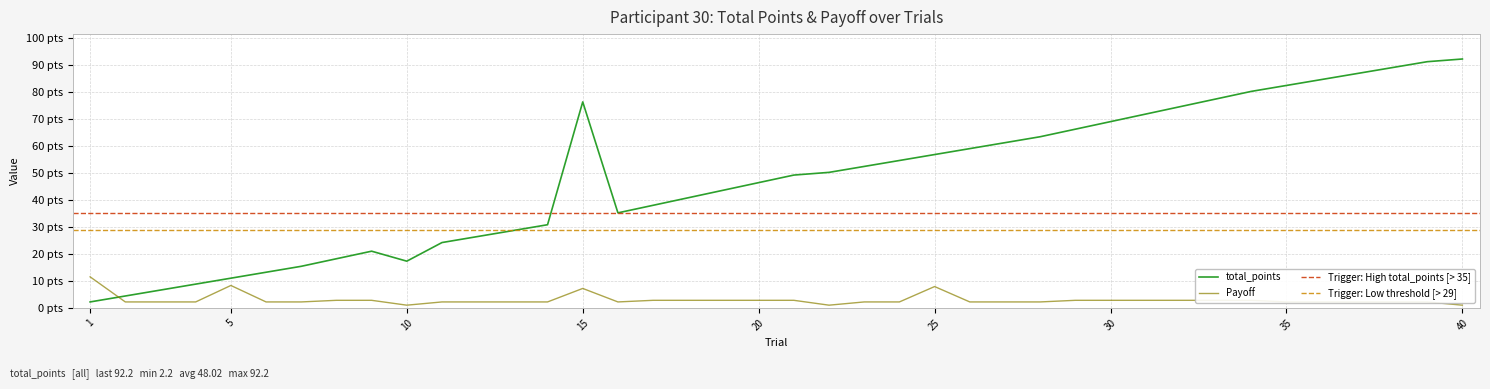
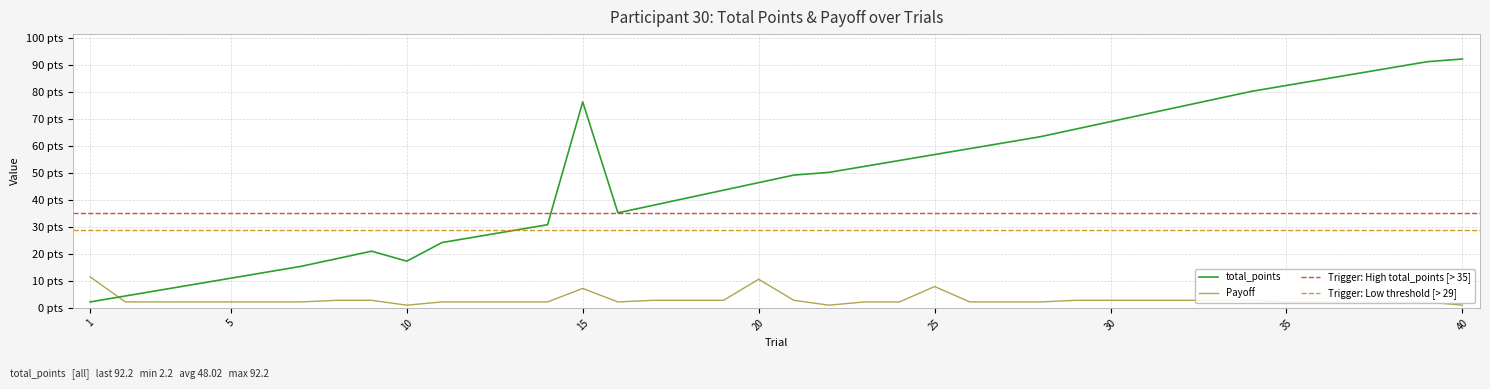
Payoff, 5: 8 pts -> 2 pts
Payoff, 20: 3 pts -> 11 pts
